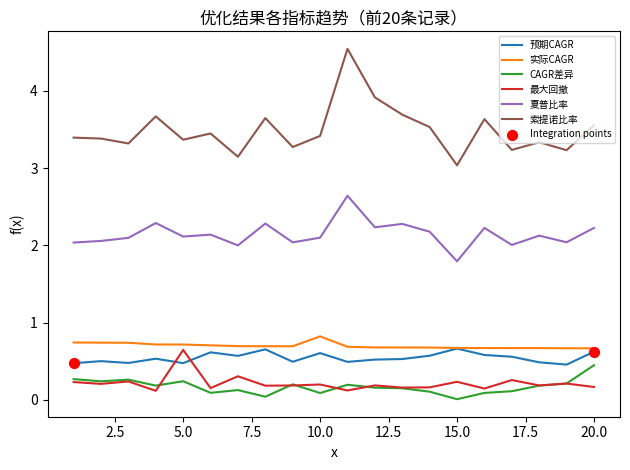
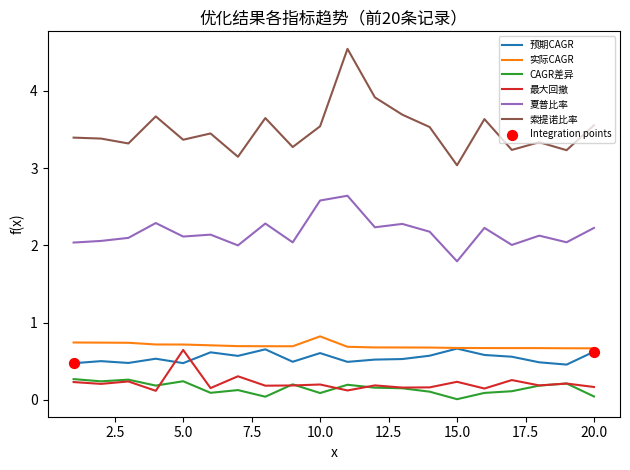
夏普比率, 10.0: 2.1 -> 2.6
索提诺比率, 10.0: 3.4 -> 3.5
CAGR差异, 20.0: 0.4 -> 0.0
